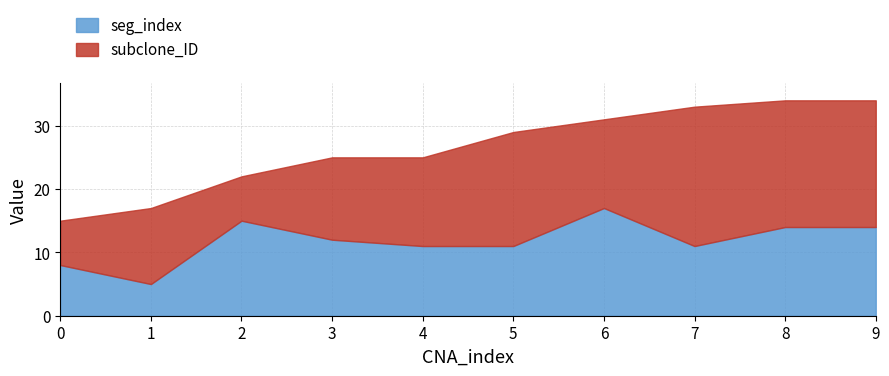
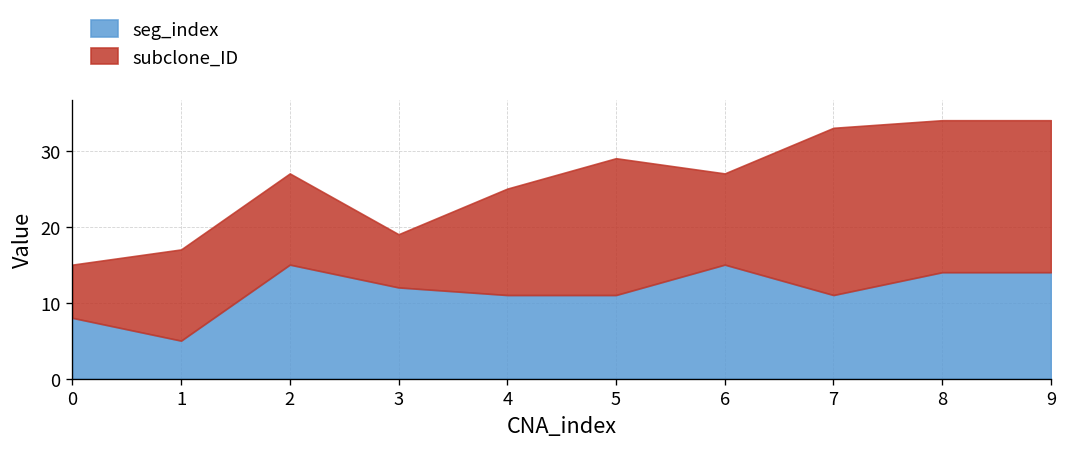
subclone_ID, 2: 7 -> 12
subclone_ID, 3: 13 -> 7
seg_index, 6: 17 -> 15
subclone_ID, 6: 14 -> 12
